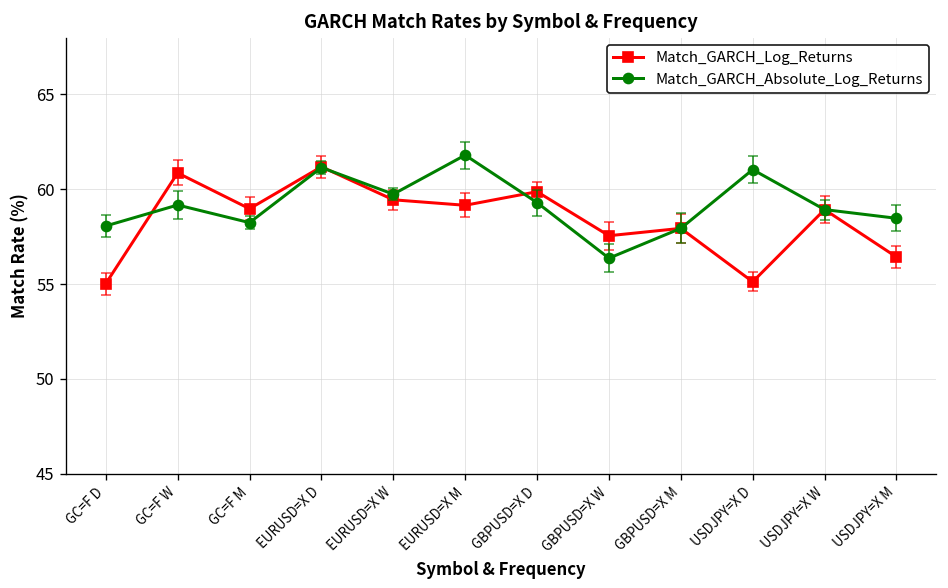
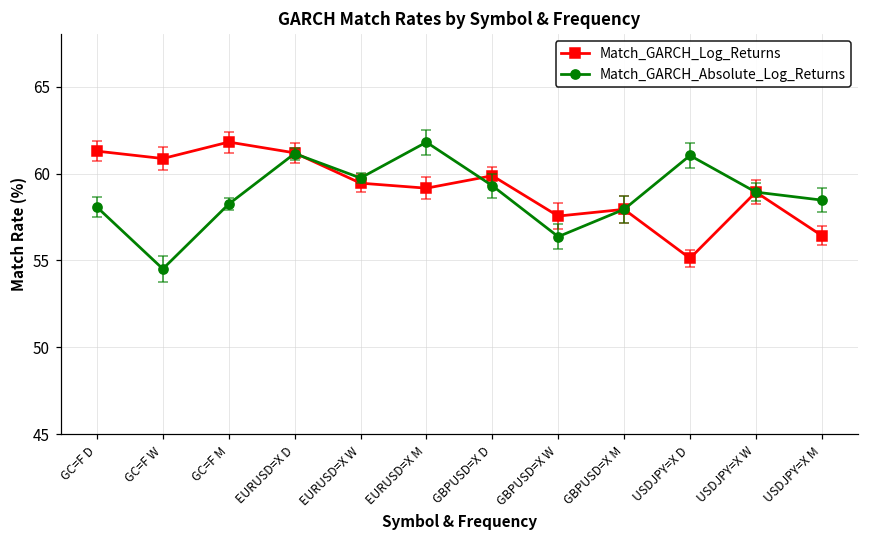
Match_GARCH_Log_Returns, GC=F D: 55.0 -> 61.3
Match_GARCH_Absolute_Log_Returns, GC=F W: 59.2 -> 54.5
Match_GARCH_Log_Returns, GC=F M: 59.0 -> 61.8
